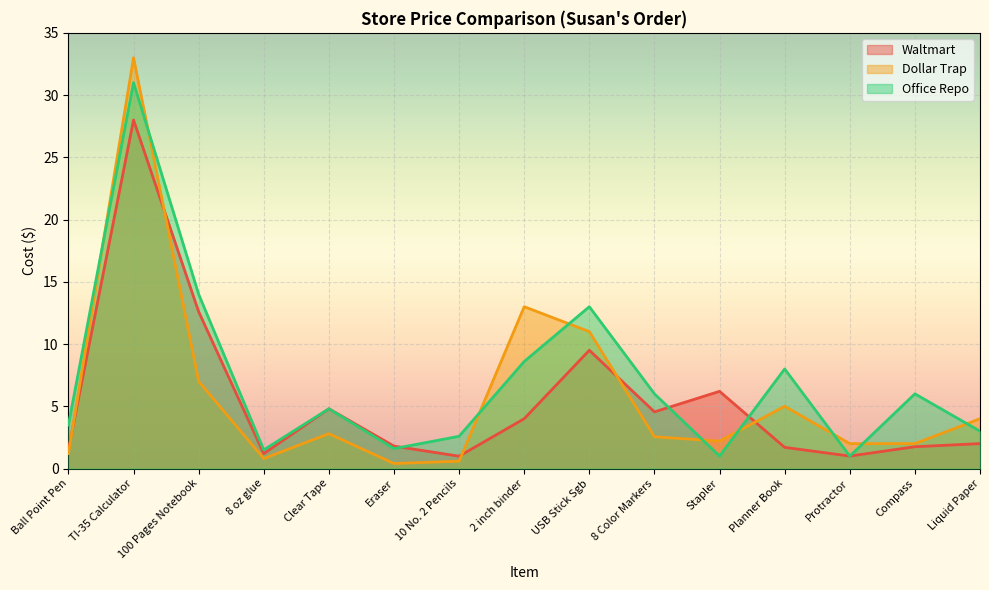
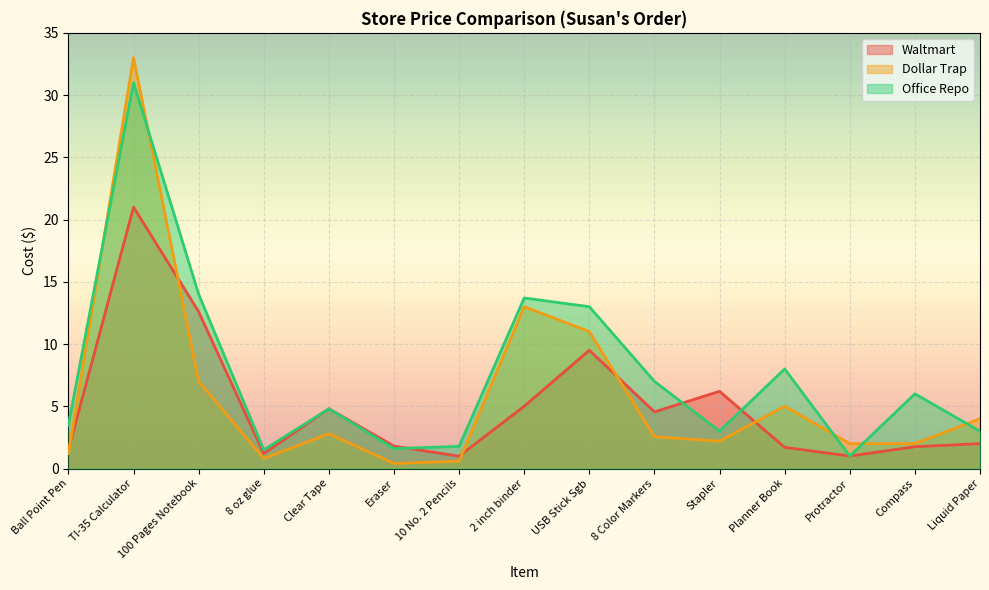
Waltmart, TI-35 Calculator: 28 -> 21
Office Repo, 10 No. 2 Pencils: 2.6 -> 1.8
Waltmart, 2 inch binder: 4 -> 5
Office Repo, 2 inch binder: 8.6 -> 13.7
Office Repo, 8 Color Markers: 6 -> 7
Office Repo, Stapler: 1 -> 3
